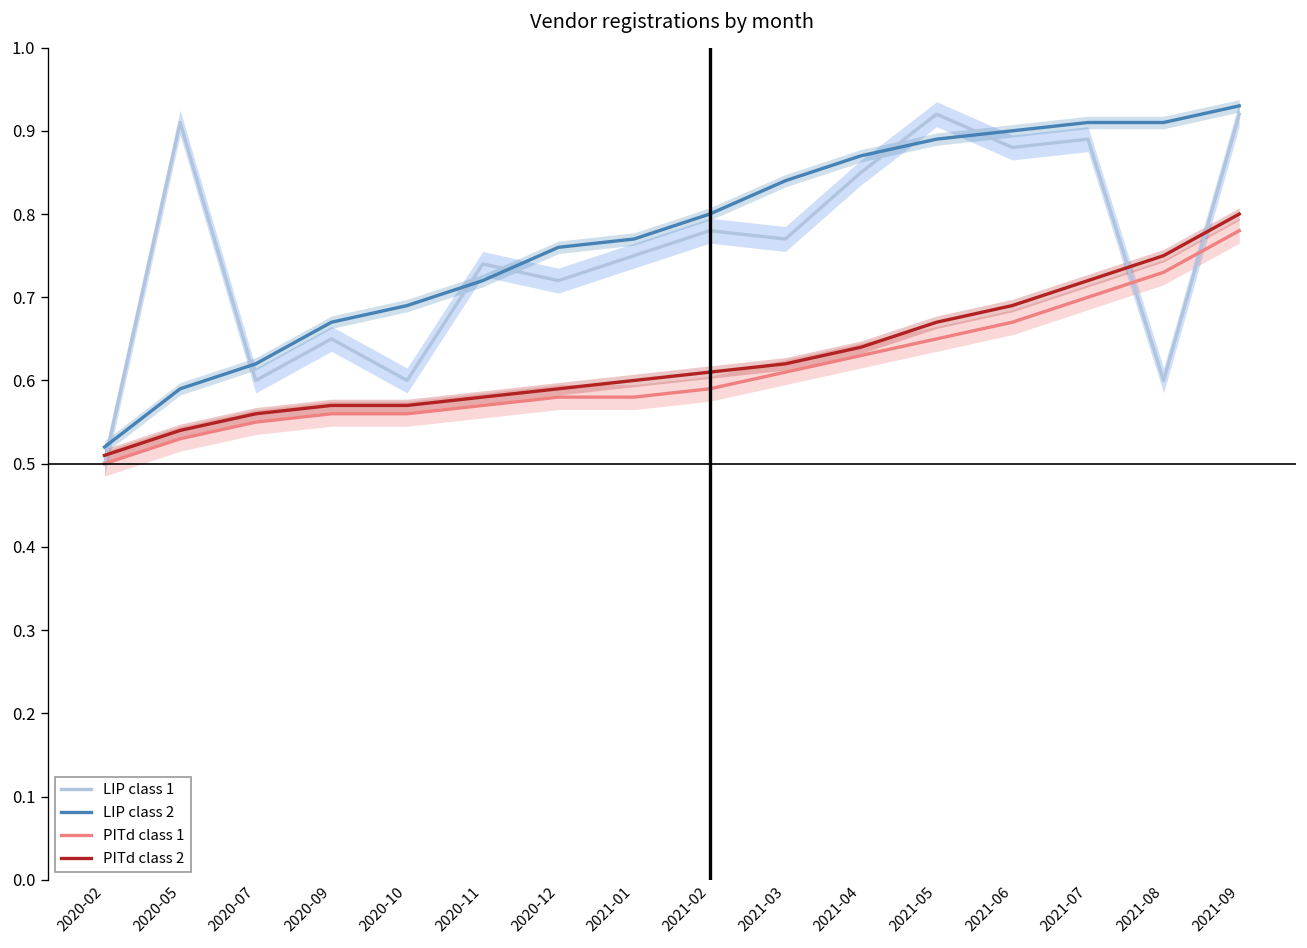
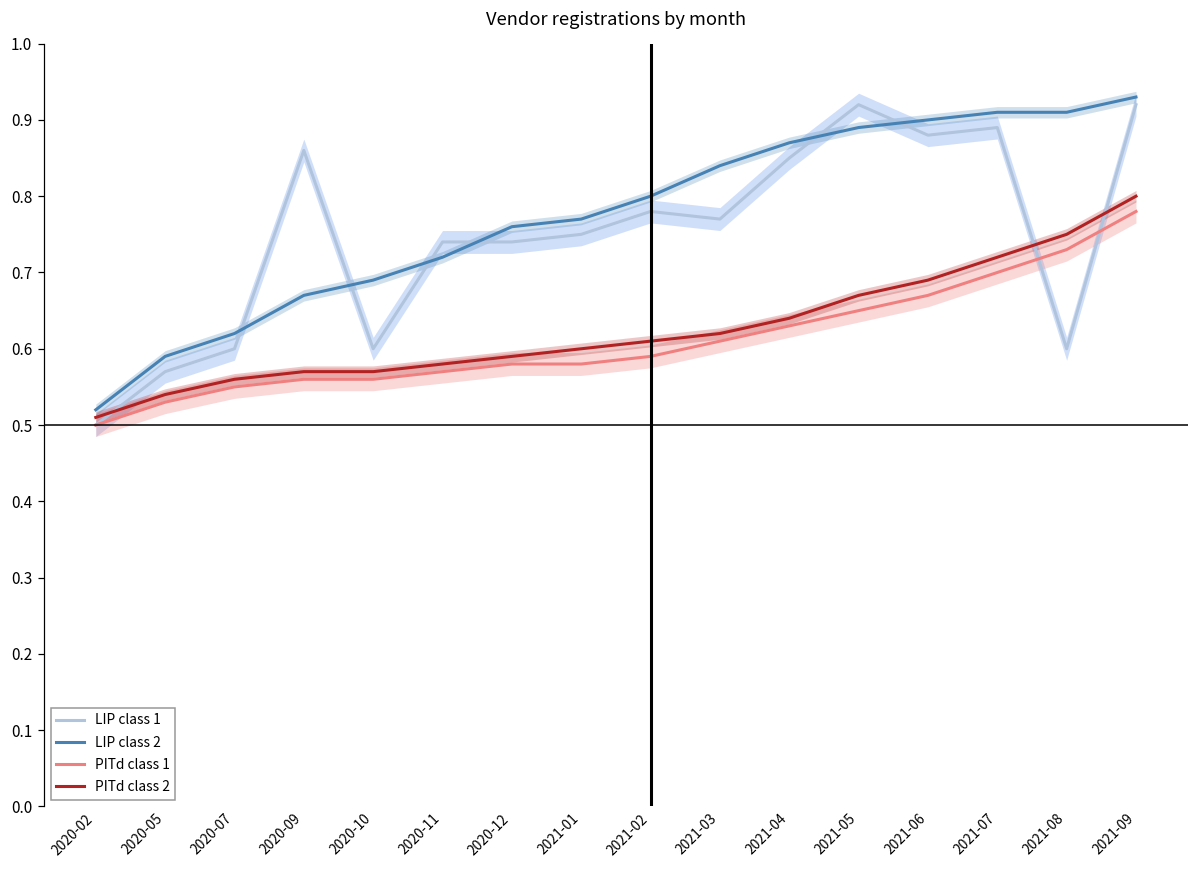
LIP class 1, 2020-05: 0.91 -> 0.57
LIP class 1, 2020-09: 0.65 -> 0.86
LIP class 1, 2020-12: 0.72 -> 0.74
